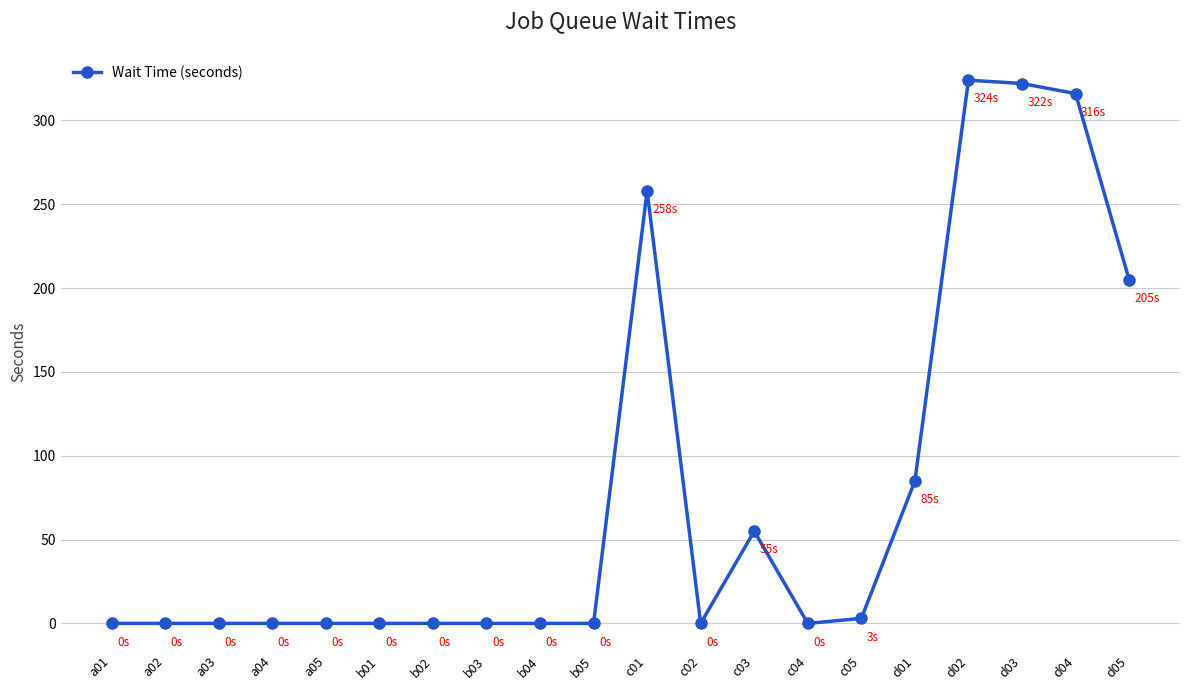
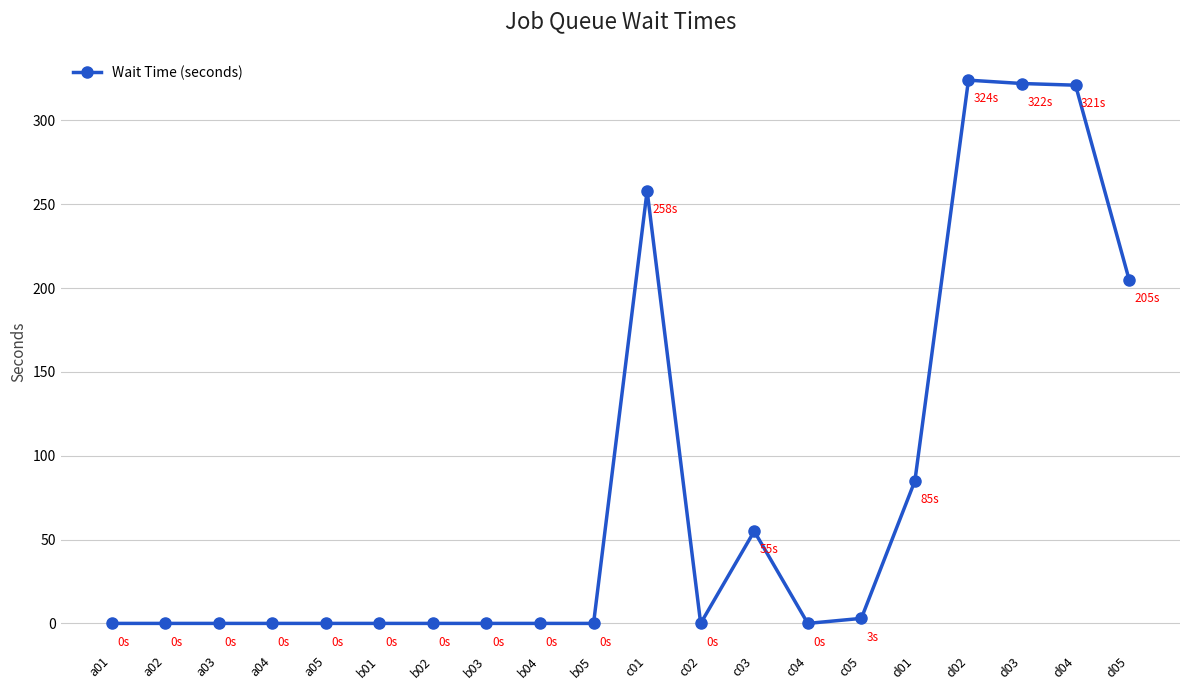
d04: 316s -> 321s
